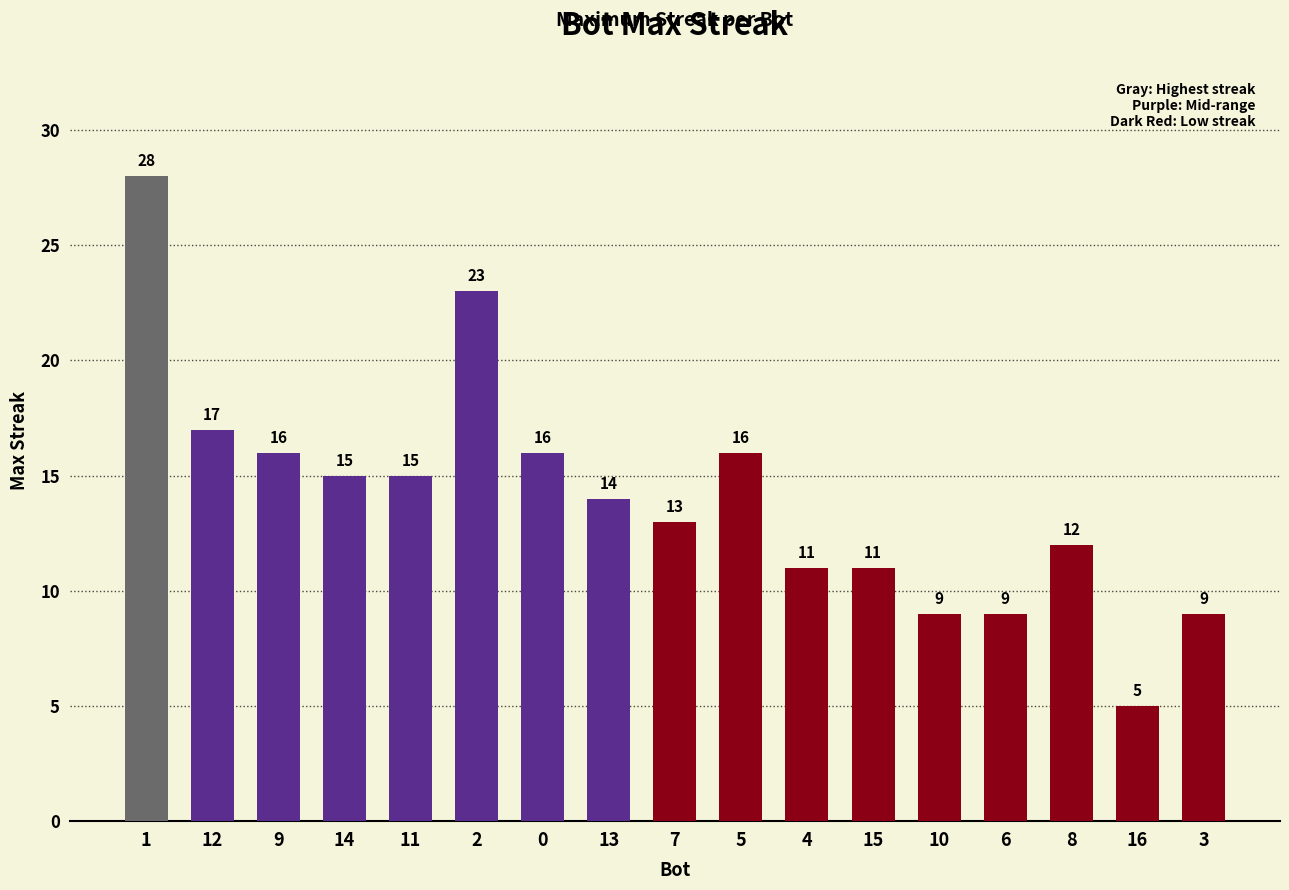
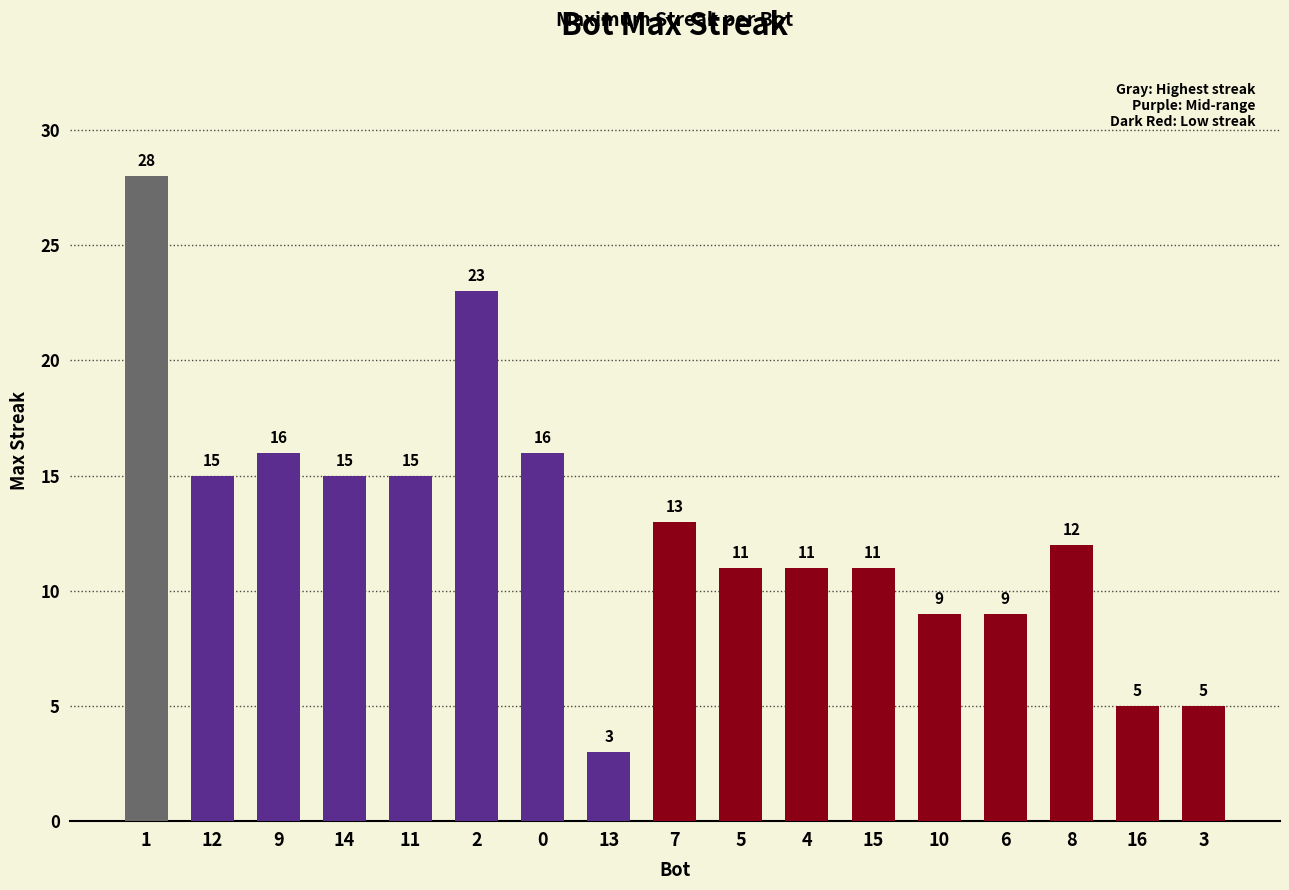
12: 17 -> 15
13: 14 -> 3
5: 16 -> 11
3: 9 -> 5
